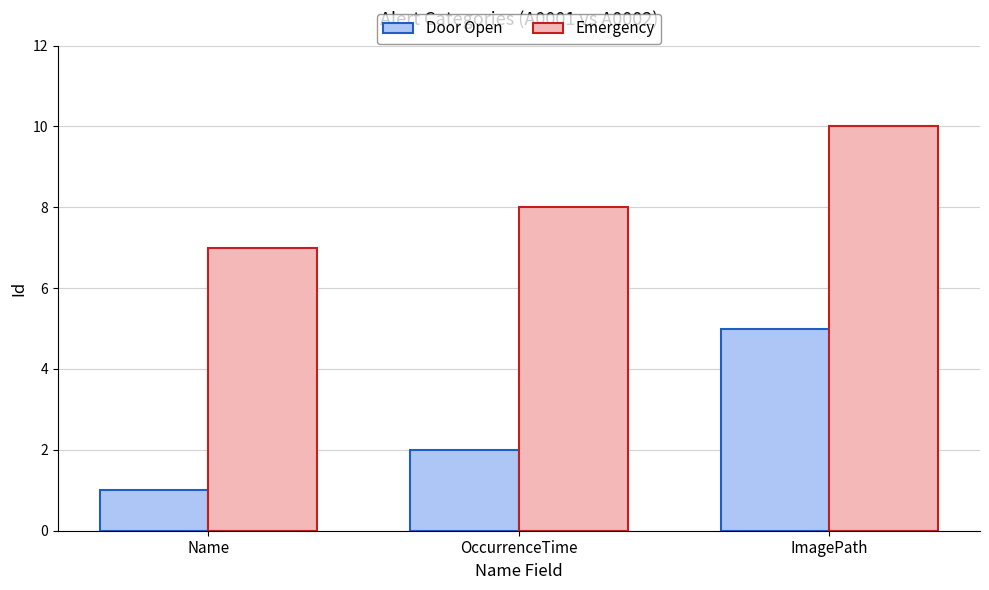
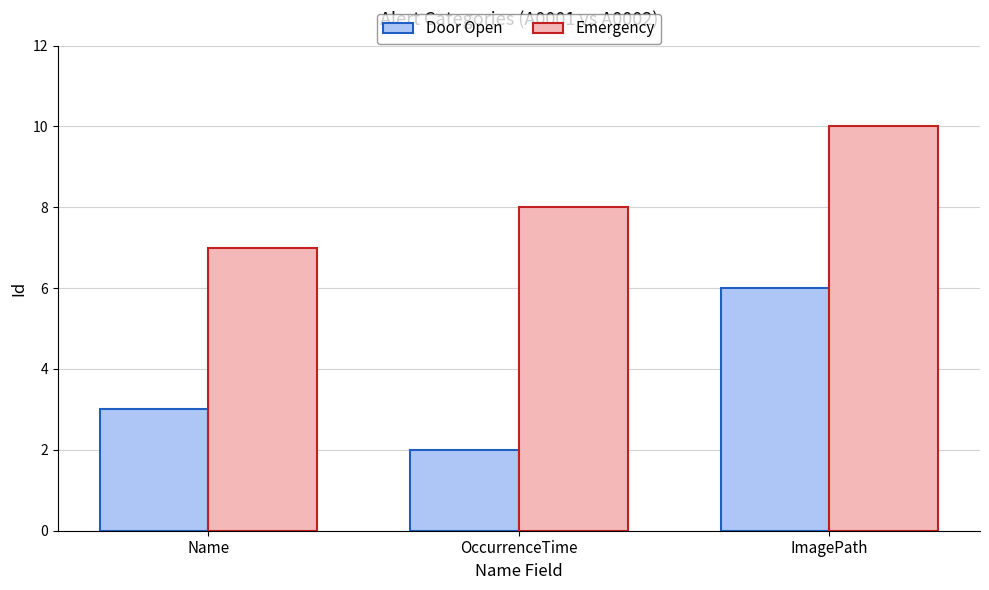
Door Open, Name: 1 -> 3
Door Open, ImagePath: 5 -> 6
